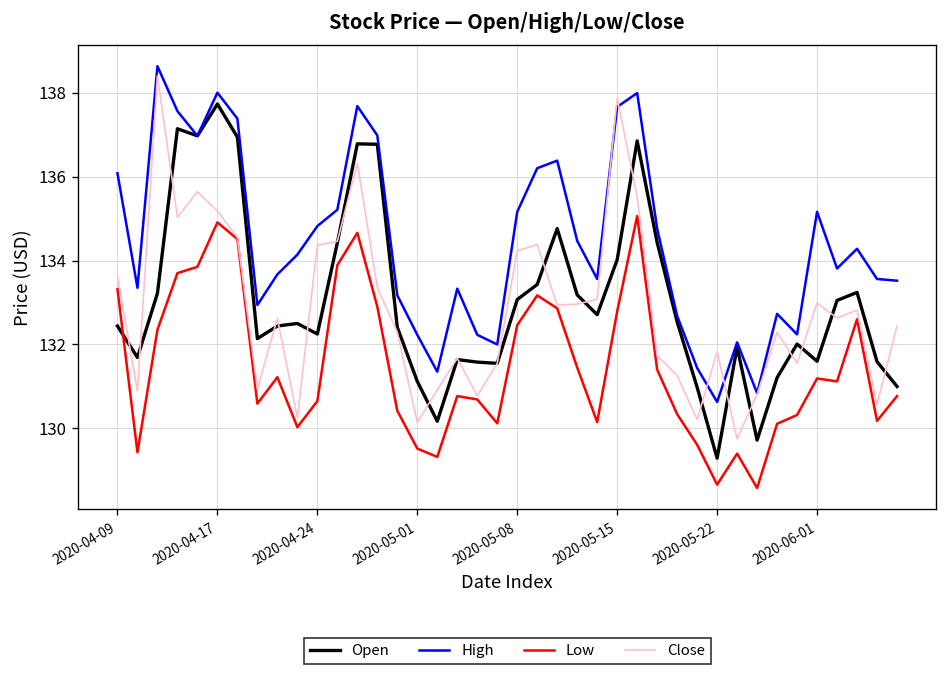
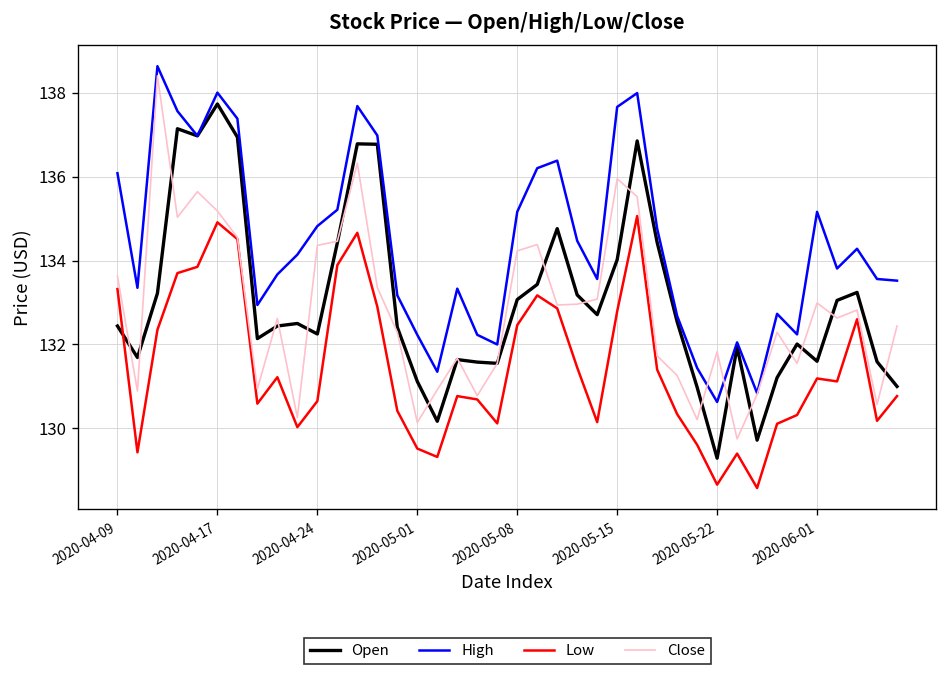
Close, 2020-05-15: 137.9 -> 136.0
